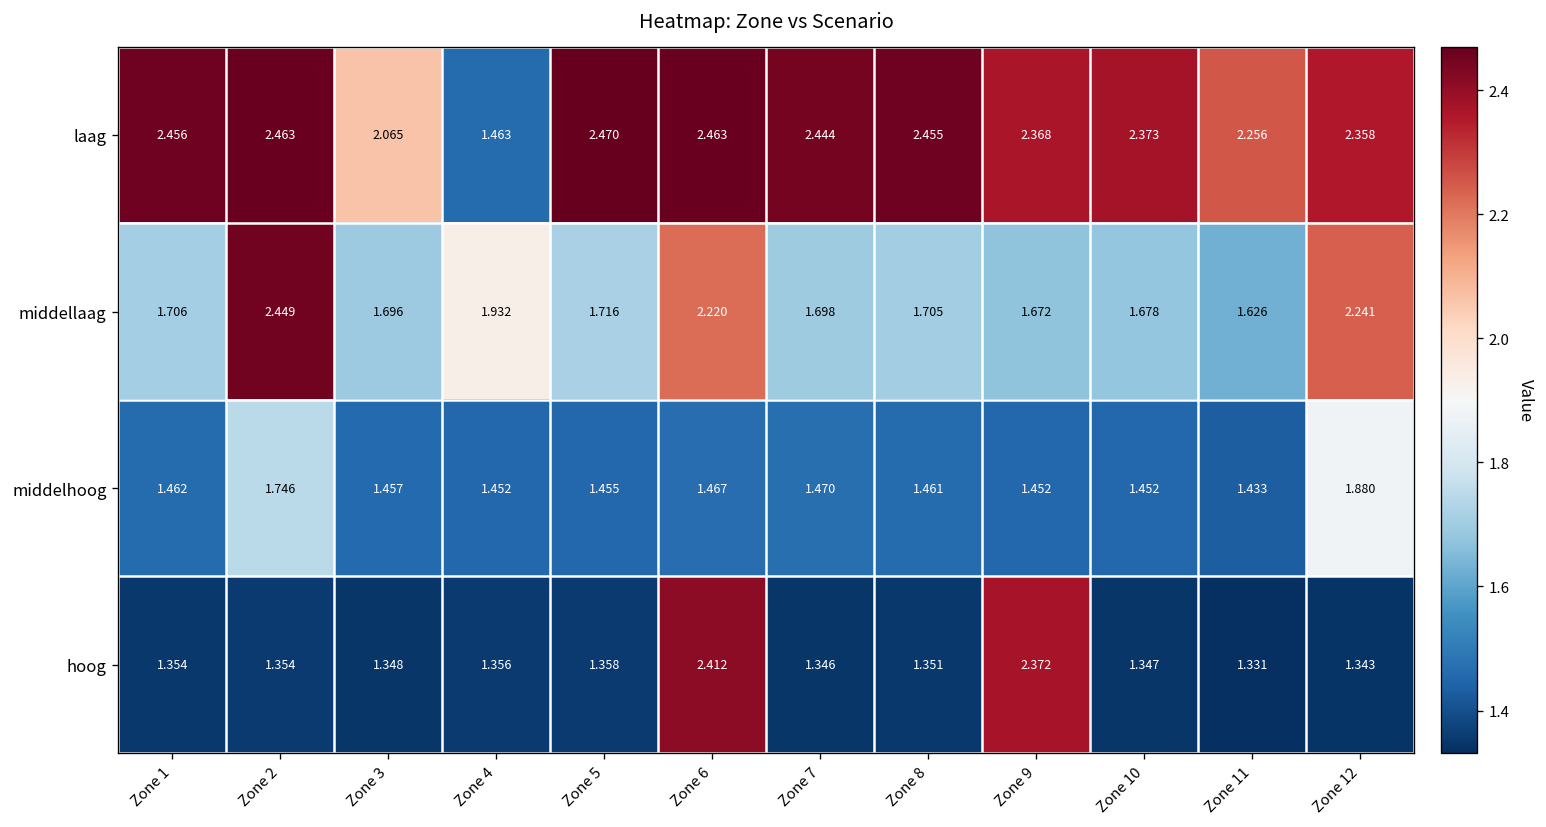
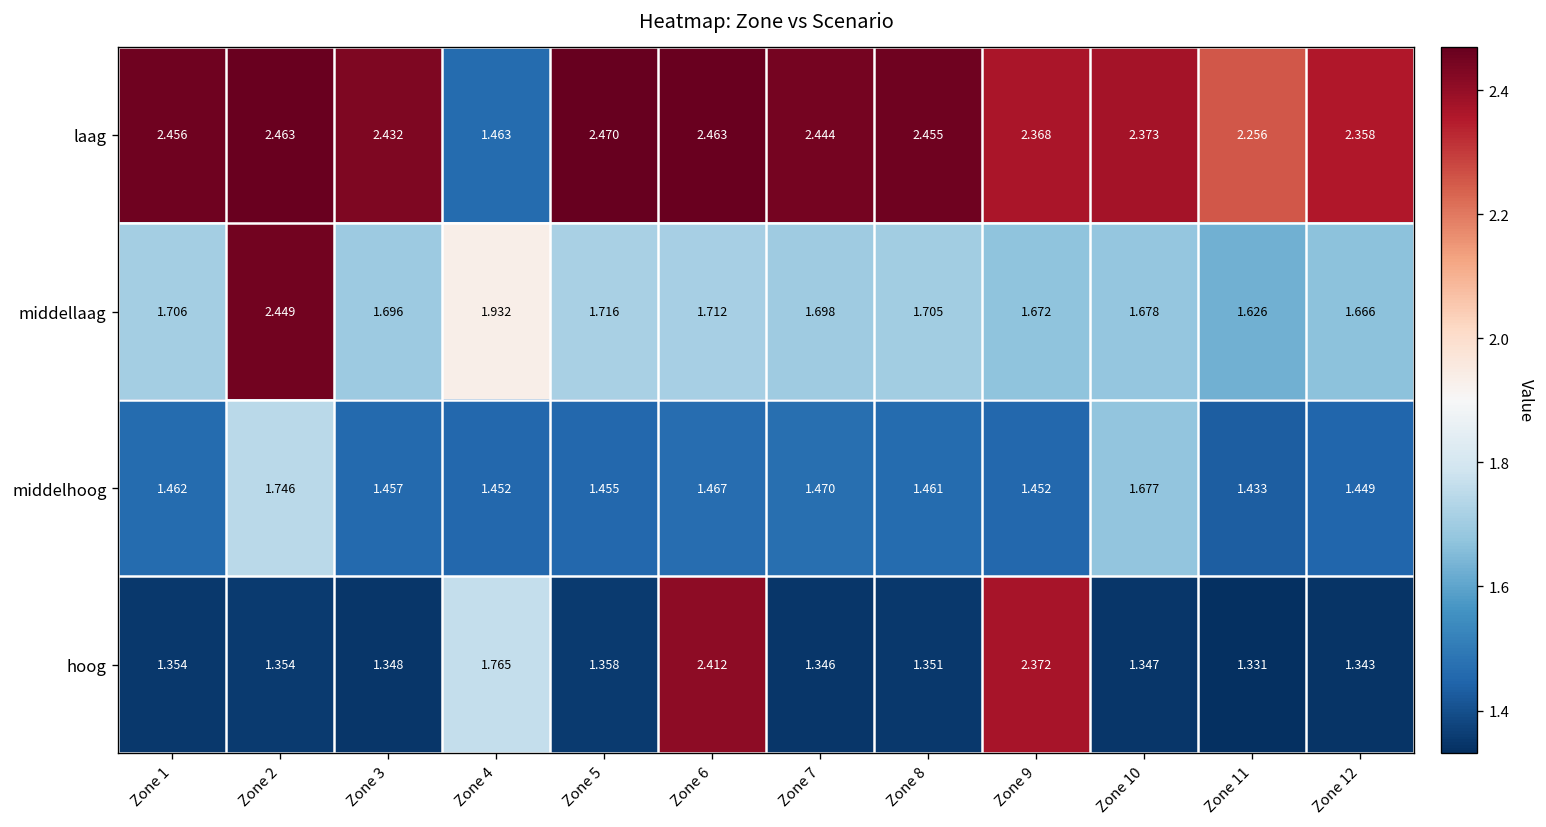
laag, Zone 3: 2.065 -> 2.432
middellaag, Zone 6: 2.220 -> 1.712
middellaag, Zone 12: 2.241 -> 1.666
middelhoog, Zone 10: 1.452 -> 1.677
middelhoog, Zone 12: 1.880 -> 1.449
hoog, Zone 4: 1.356 -> 1.765
